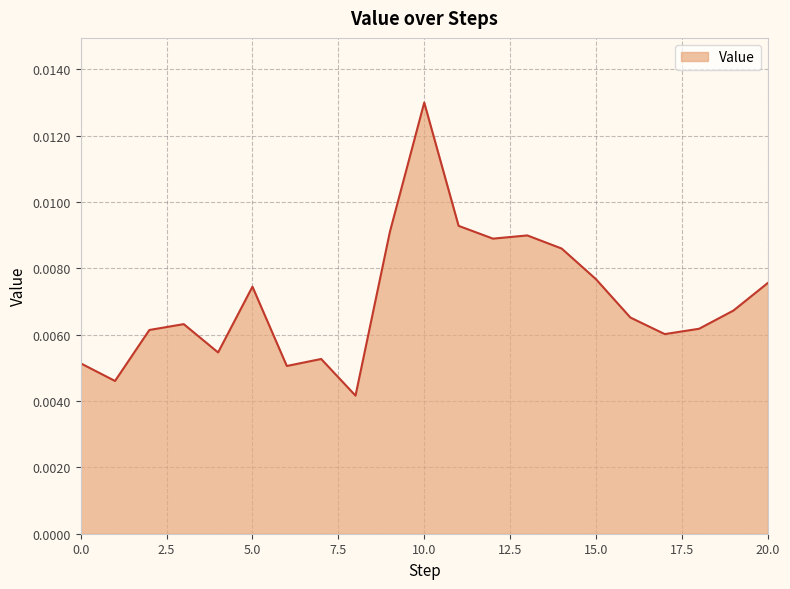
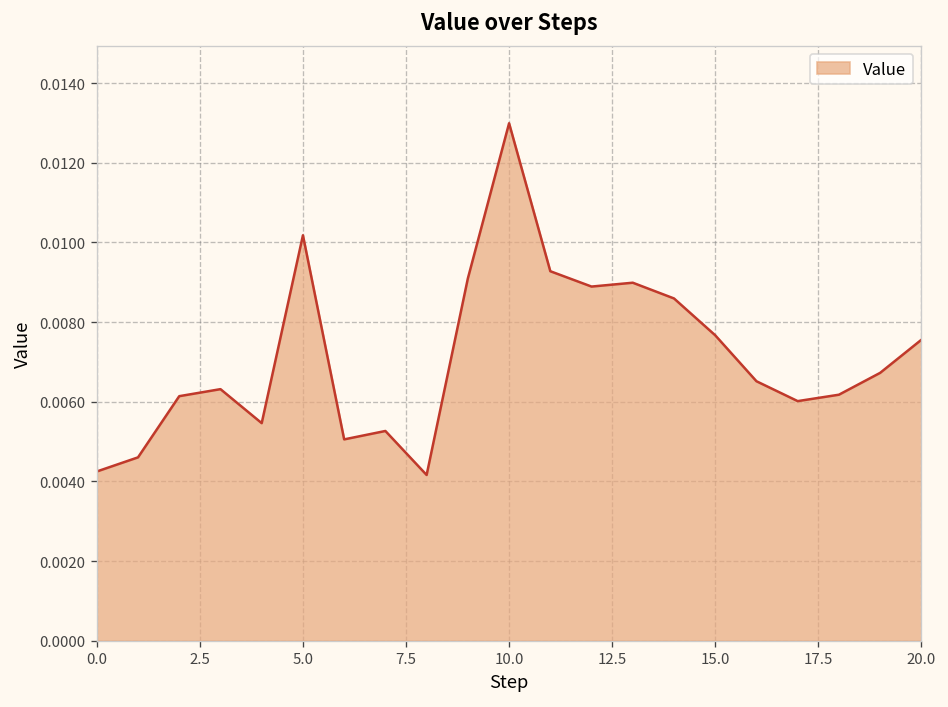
0.0: 0.0051 -> 0.0042
5.0: 0.0074 -> 0.0102
